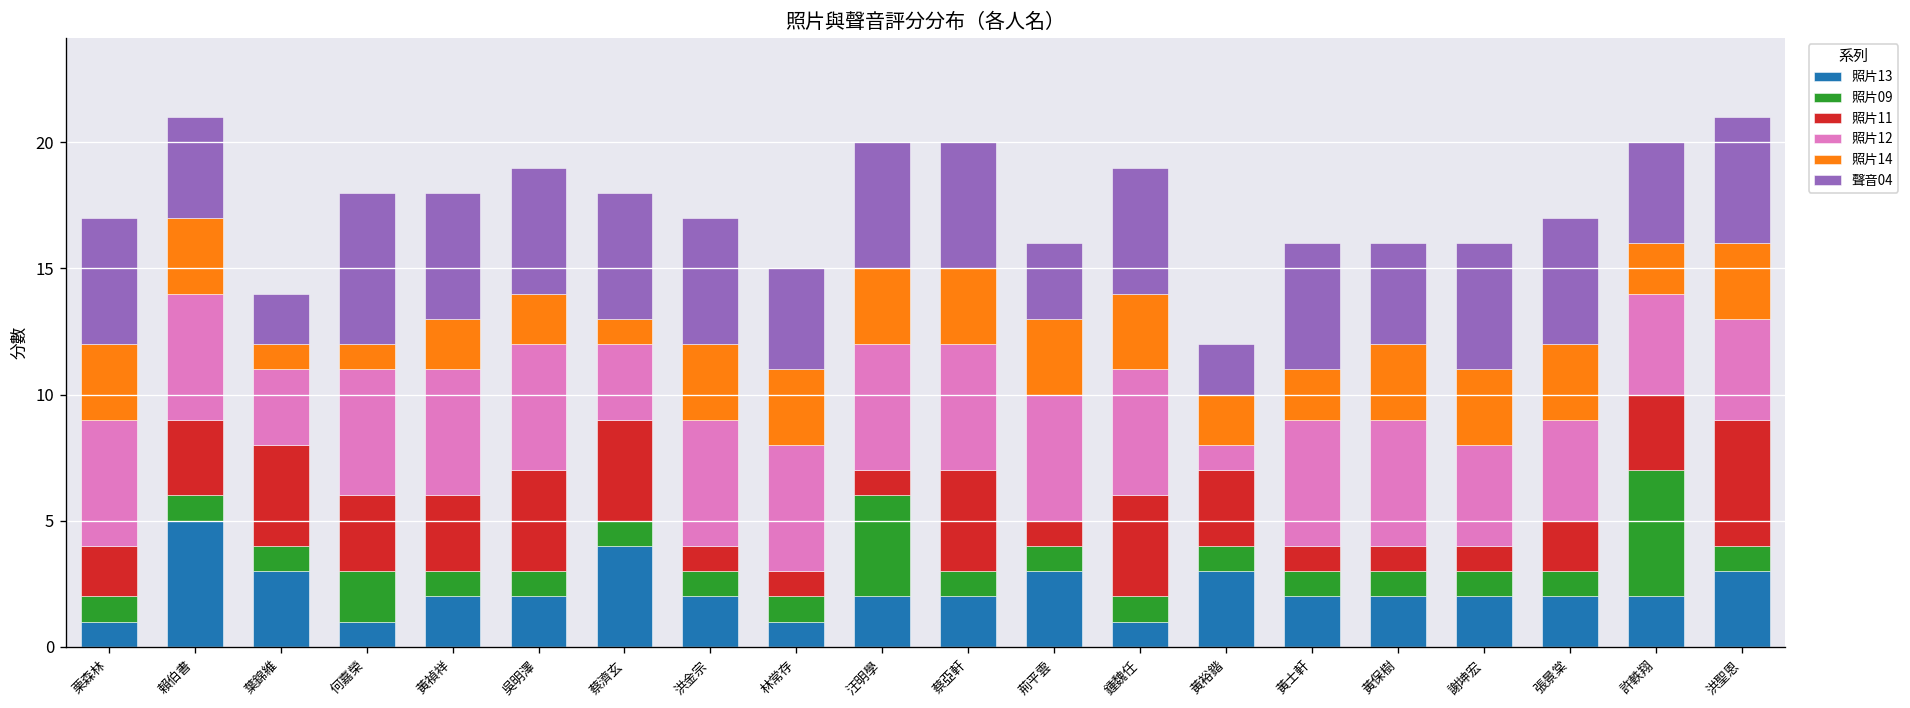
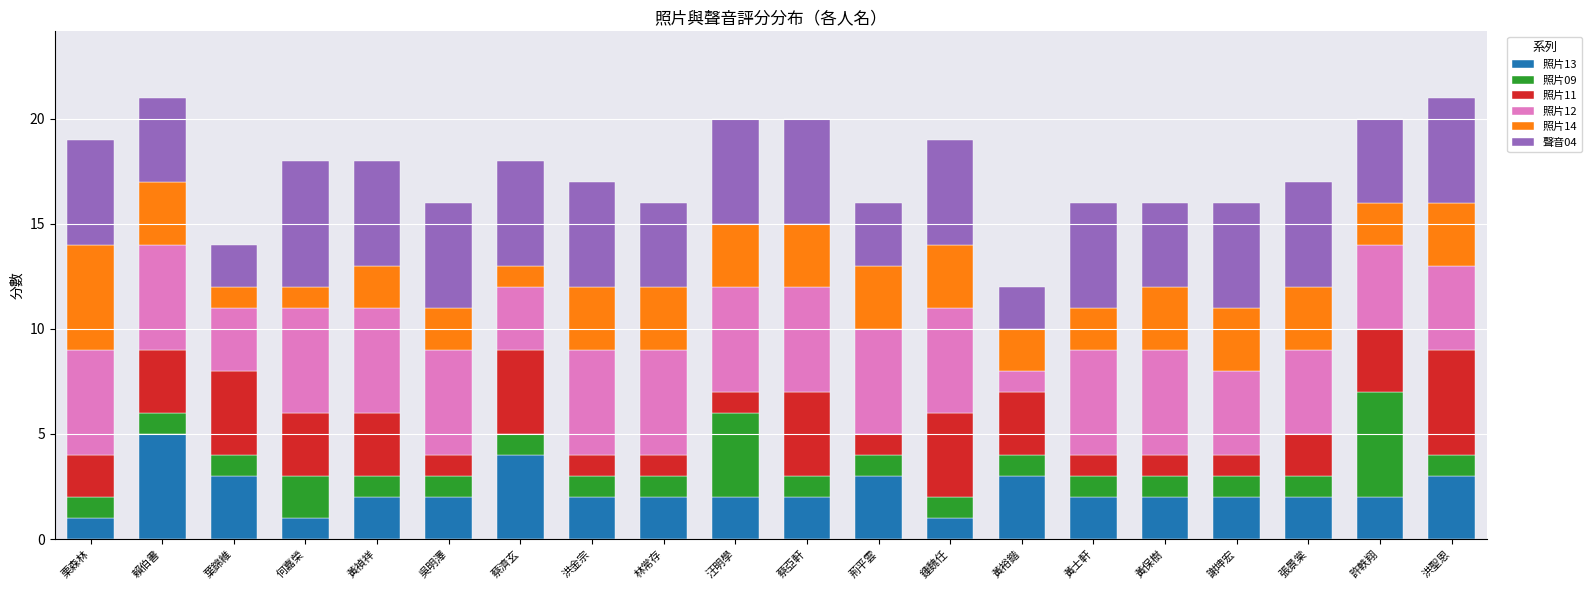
照片14, 栗森林: 3 -> 5
照片11, 吳明澤: 4 -> 1
照片13, 林常存: 1 -> 2
